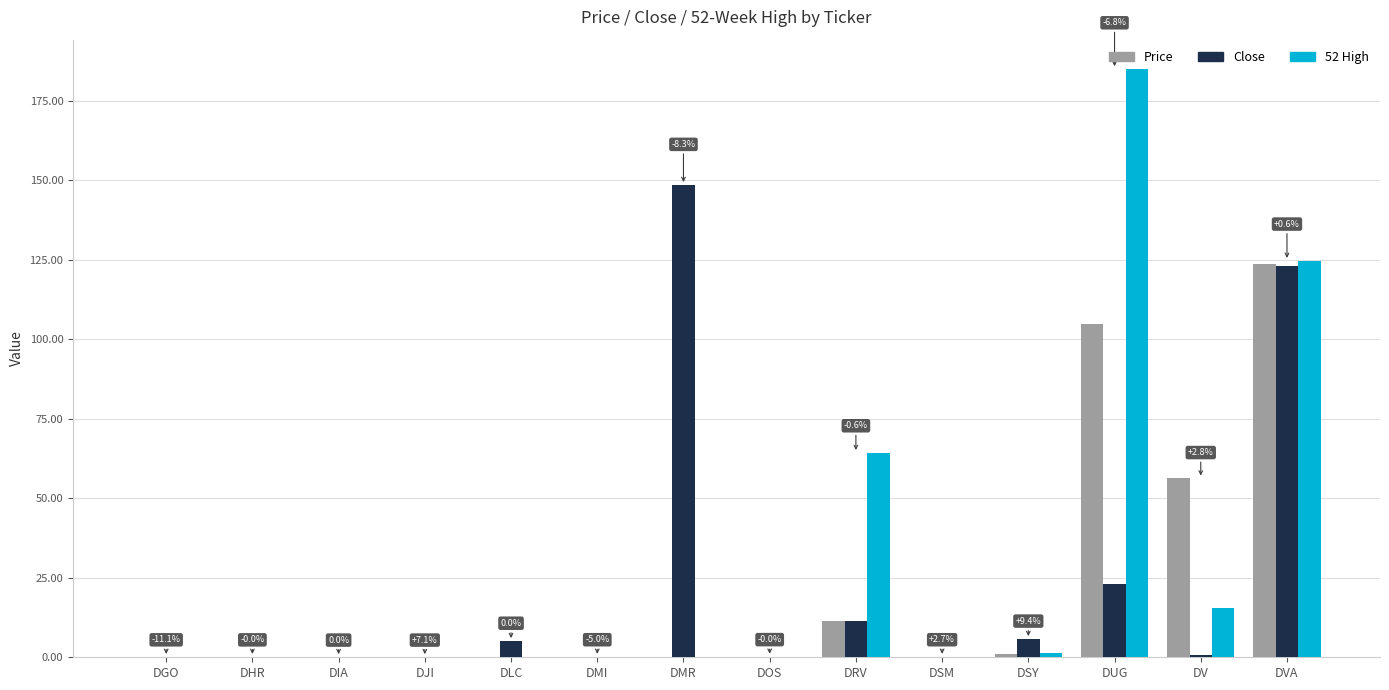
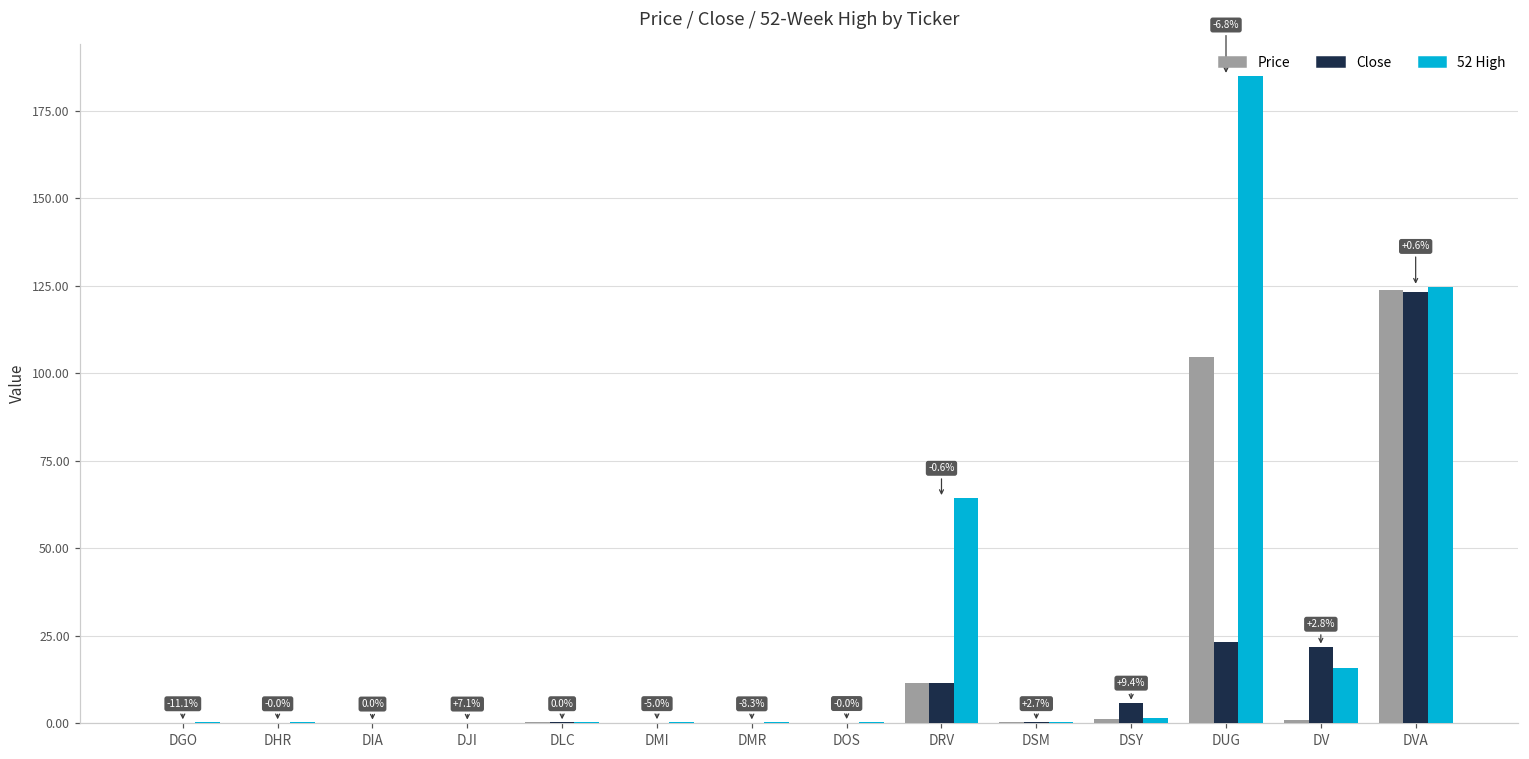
Close, DLC: 5 -> 0
Close, DMR: 149 -> 0
Price, DV: 56 -> 1
Close, DV: 1 -> 22
